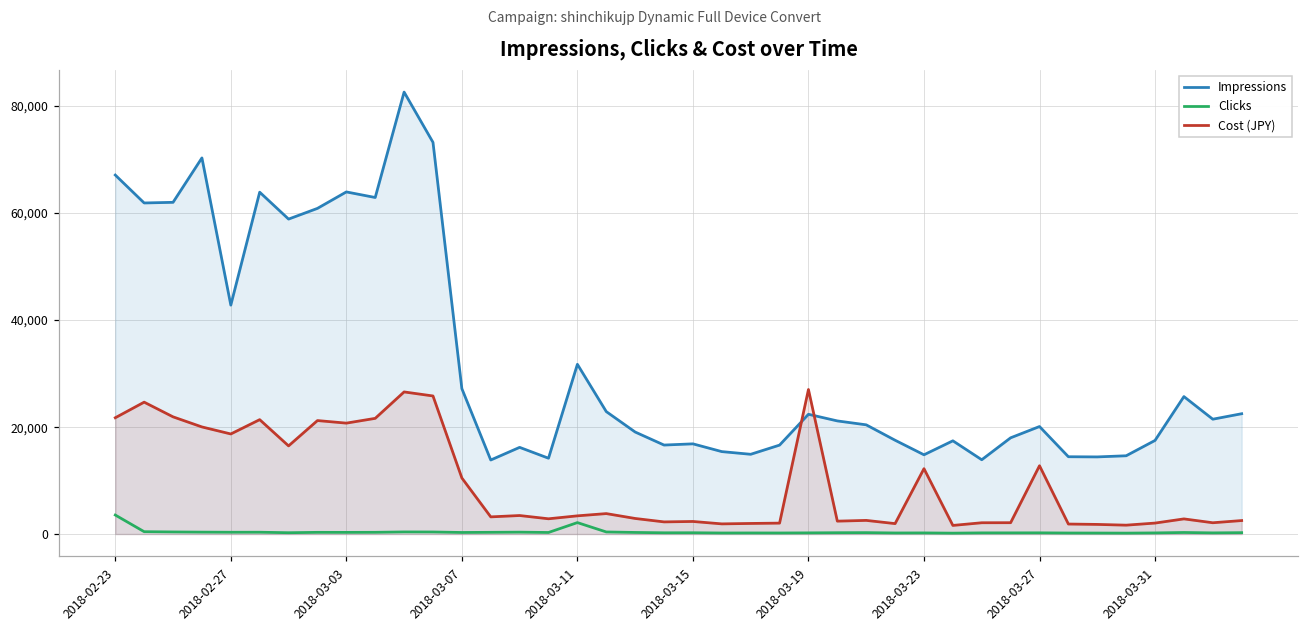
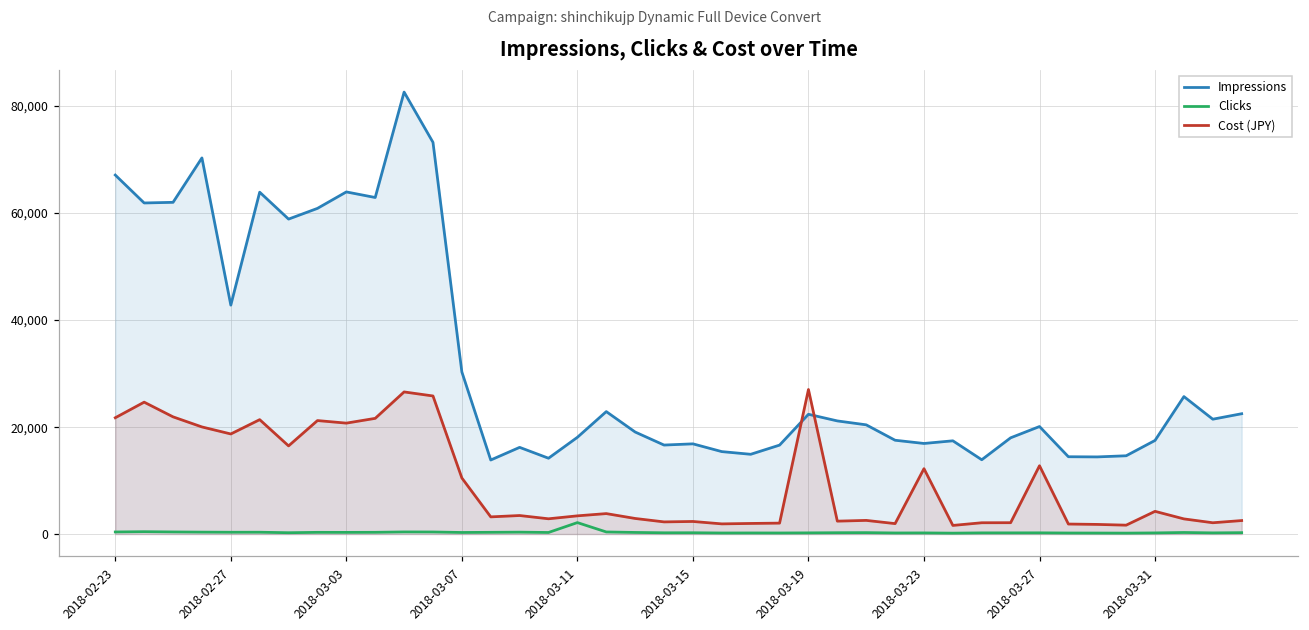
Clicks, 2018-02-23: 4,000 -> 0
Impressions, 2018-03-07: 27,000 -> 30,000
Impressions, 2018-03-11: 32,000 -> 18,000
Impressions, 2018-03-23: 15,000 -> 17,000
Cost (JPY), 2018-03-31: 2,000 -> 4,000
